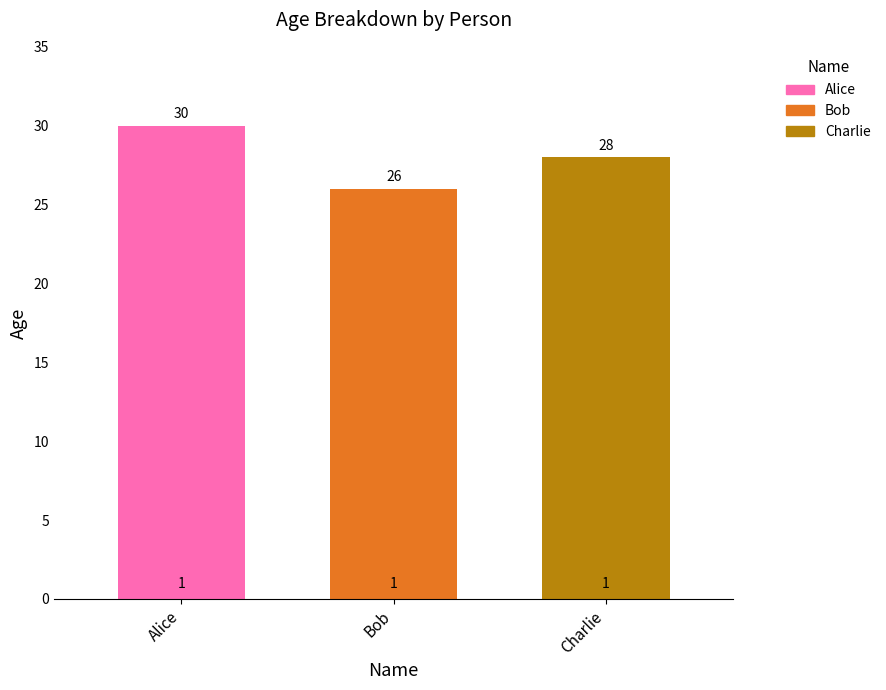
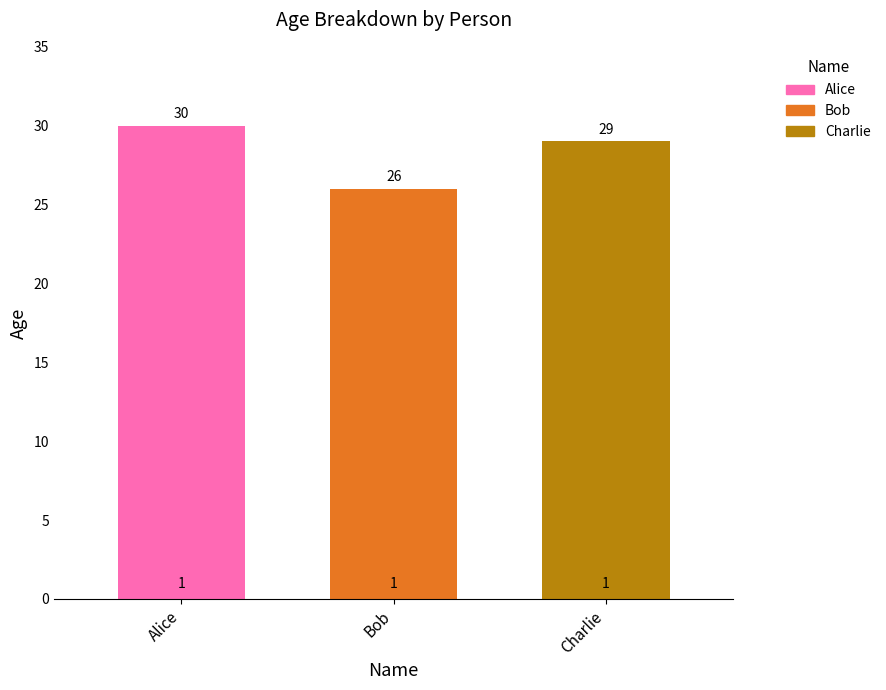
Charlie: 28 -> 29
